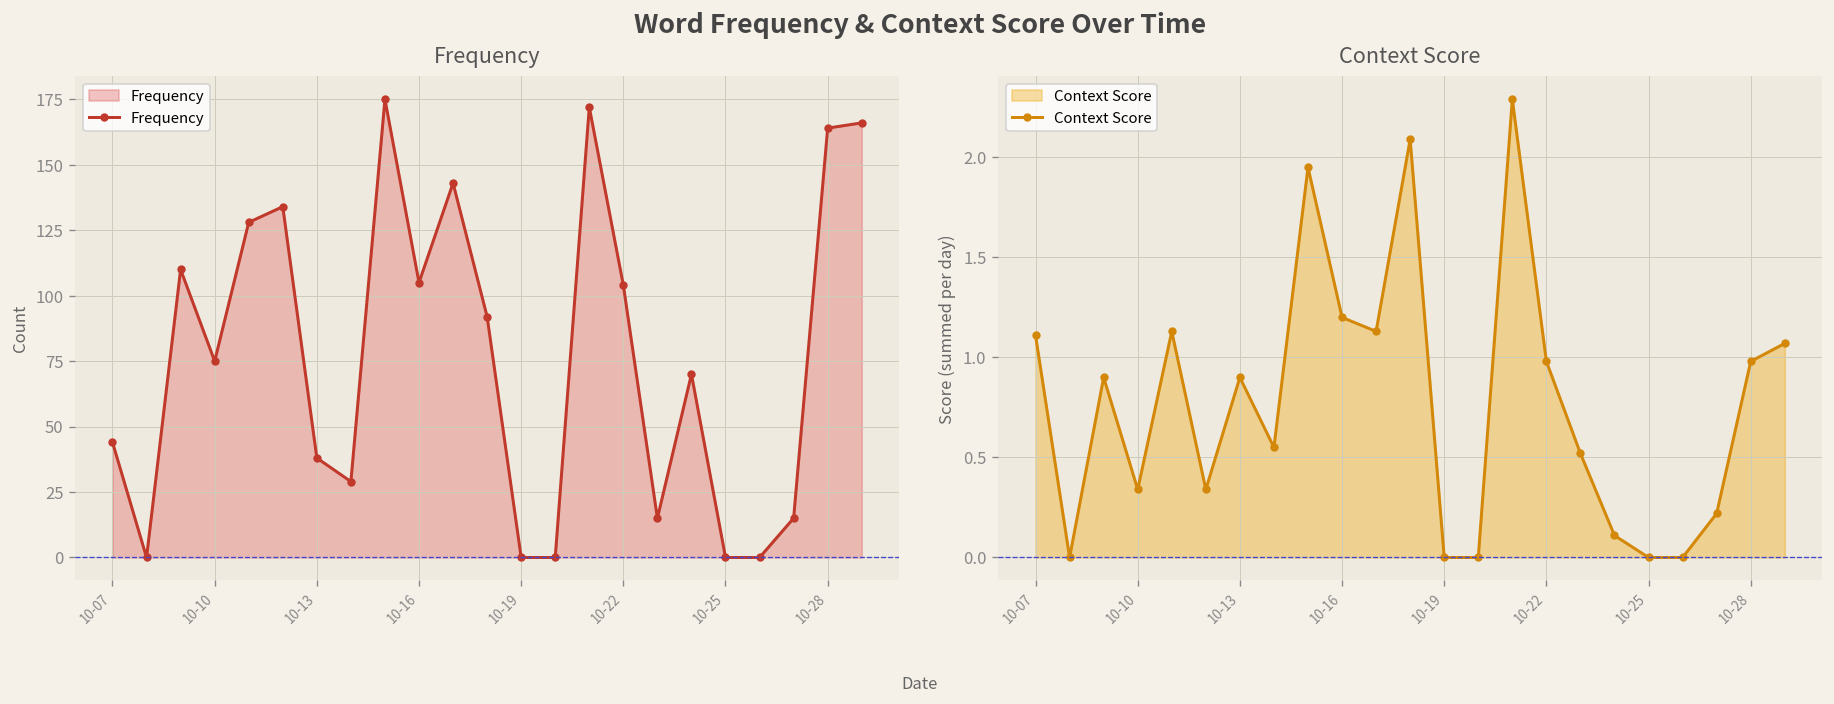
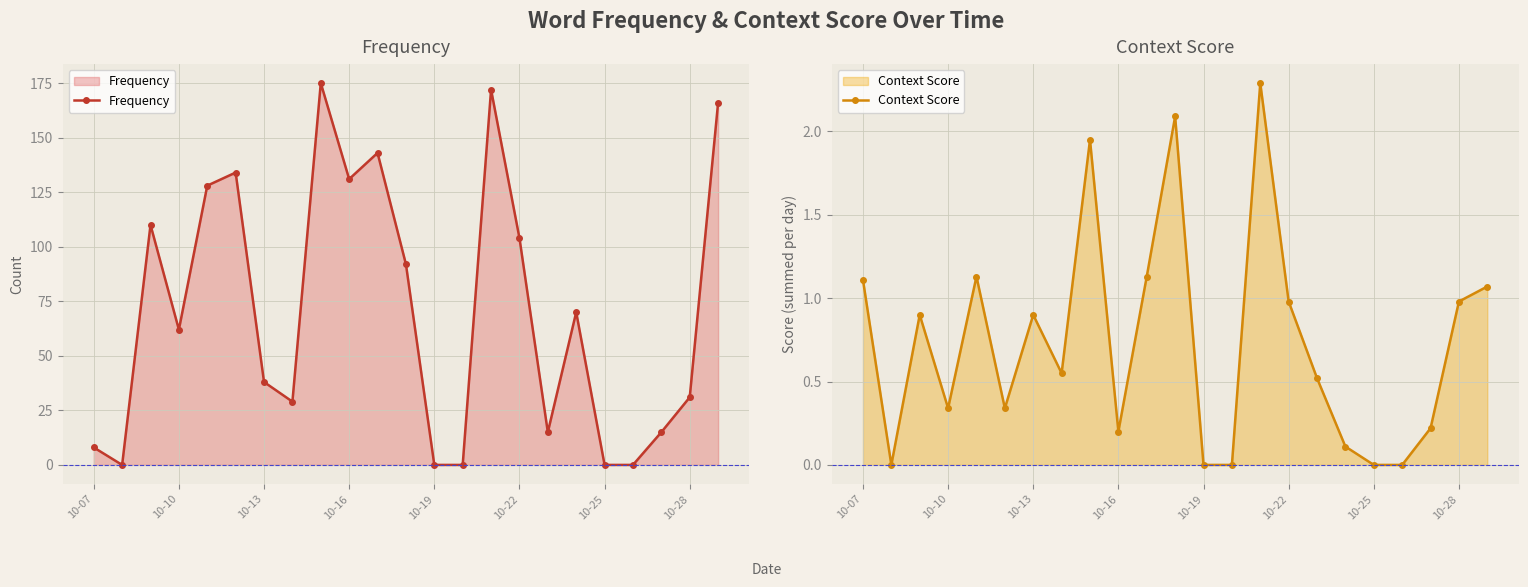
Frequency, 10-07: 44 -> 8
Frequency, 10-10: 75 -> 62
Frequency, 10-16: 105 -> 131
Frequency, 10-28: 164 -> 31
Context Score, 10-16: 1.2 -> 0.2
